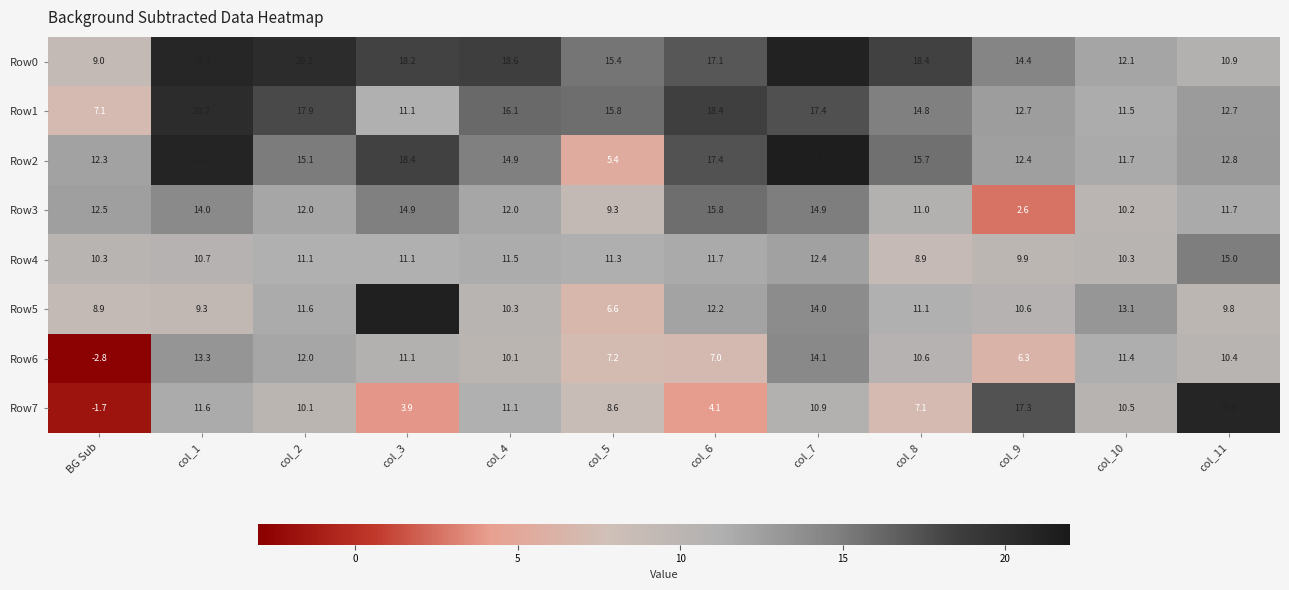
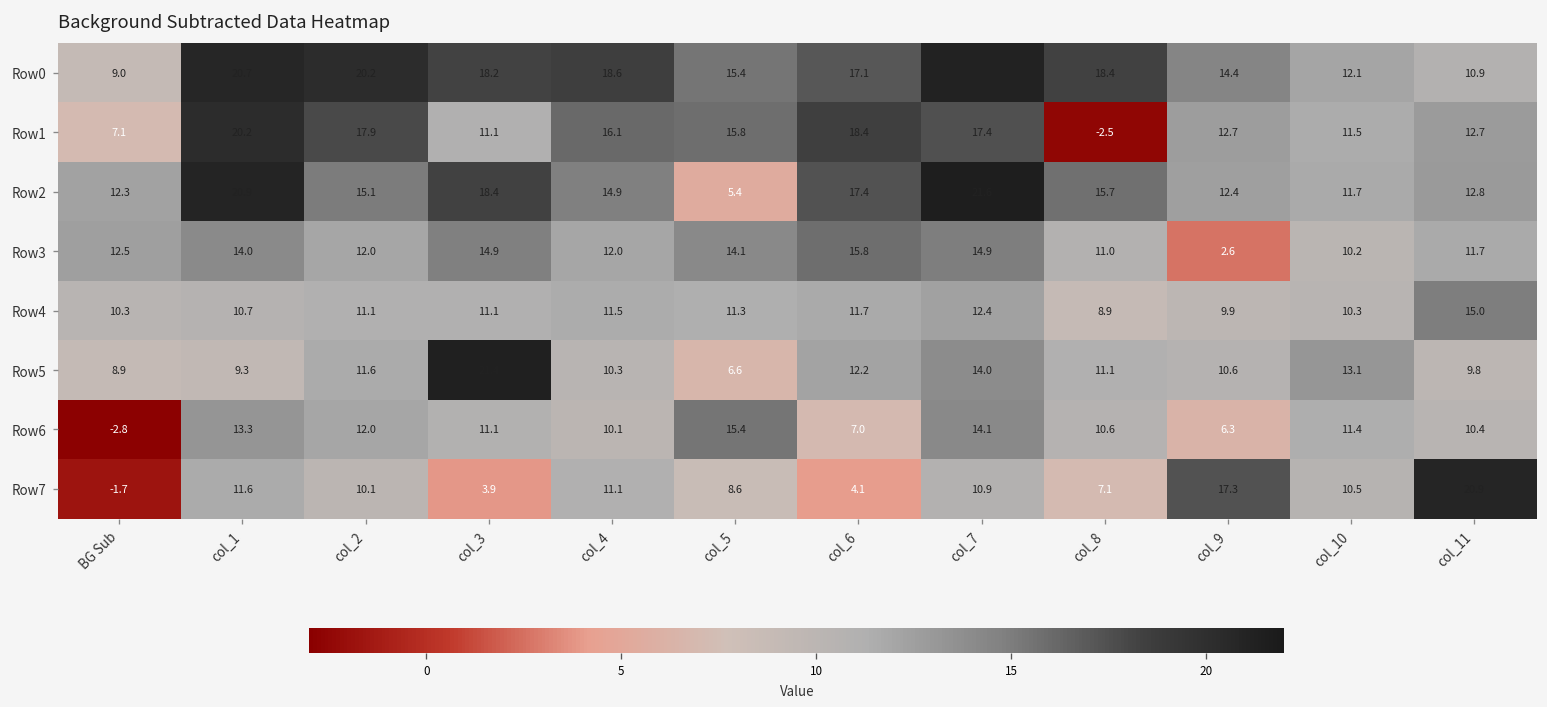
Row1, col_8: 14.8 -> -2.5
Row3, col_5: 9.3 -> 14.1
Row6, col_5: 7.2 -> 15.4
